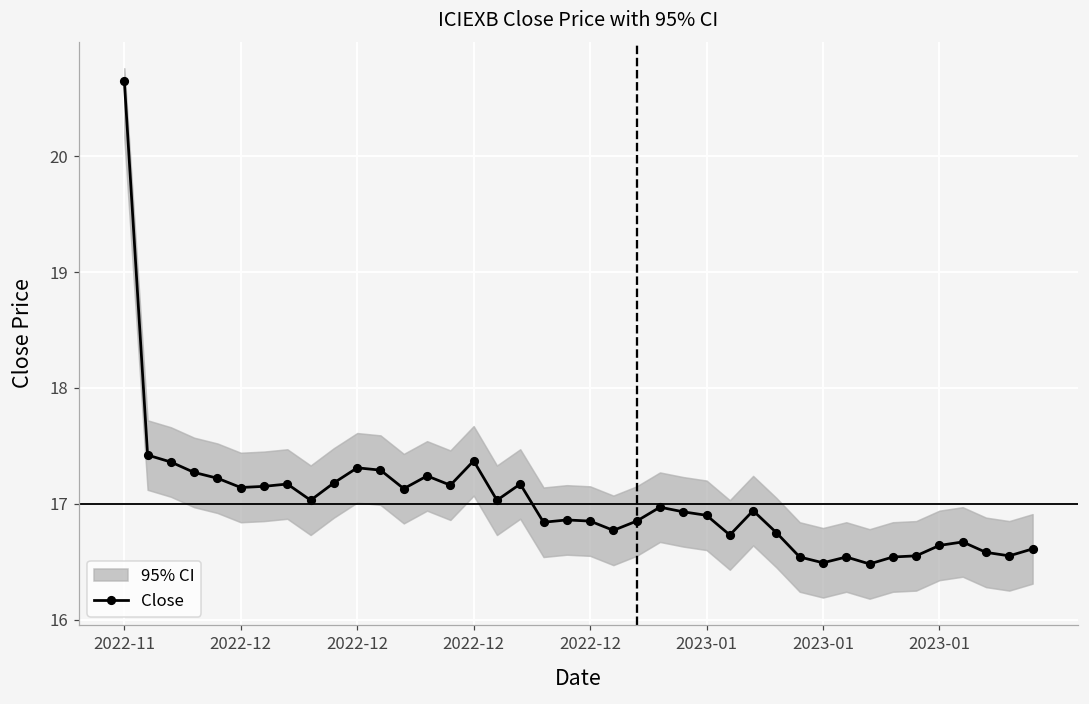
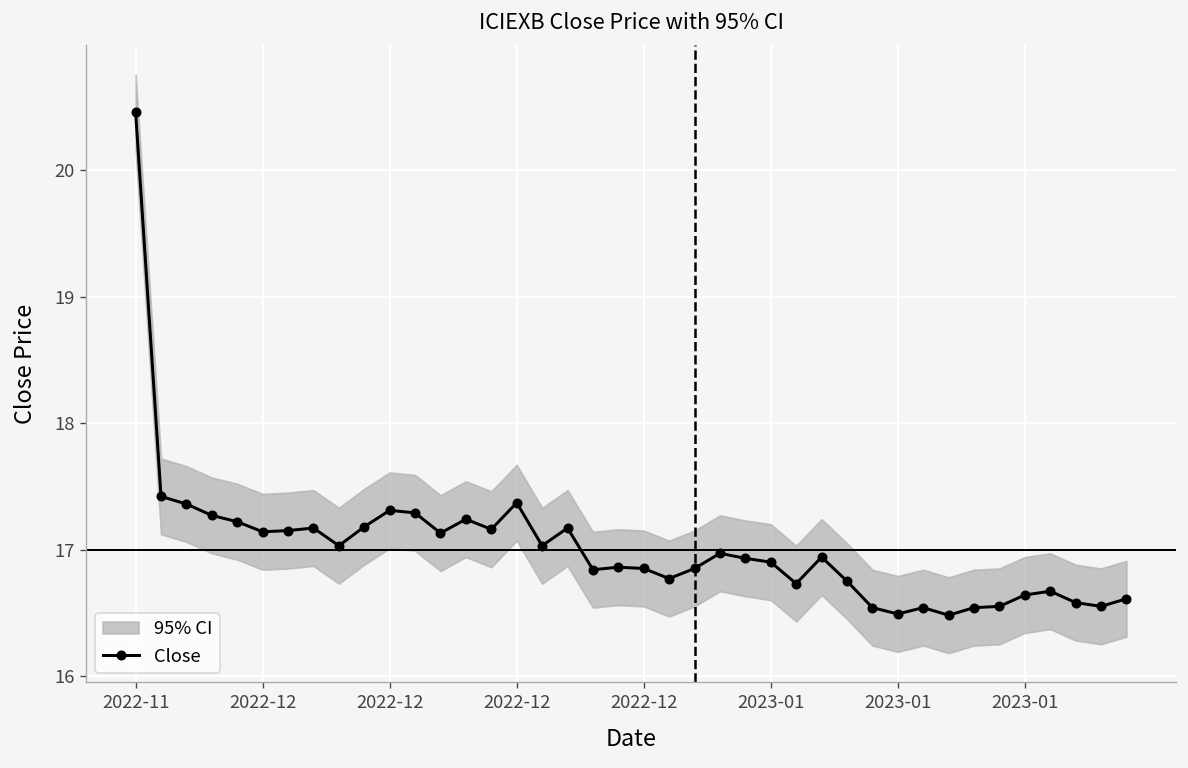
Close, 2022-11: 20.65 -> 20.46
